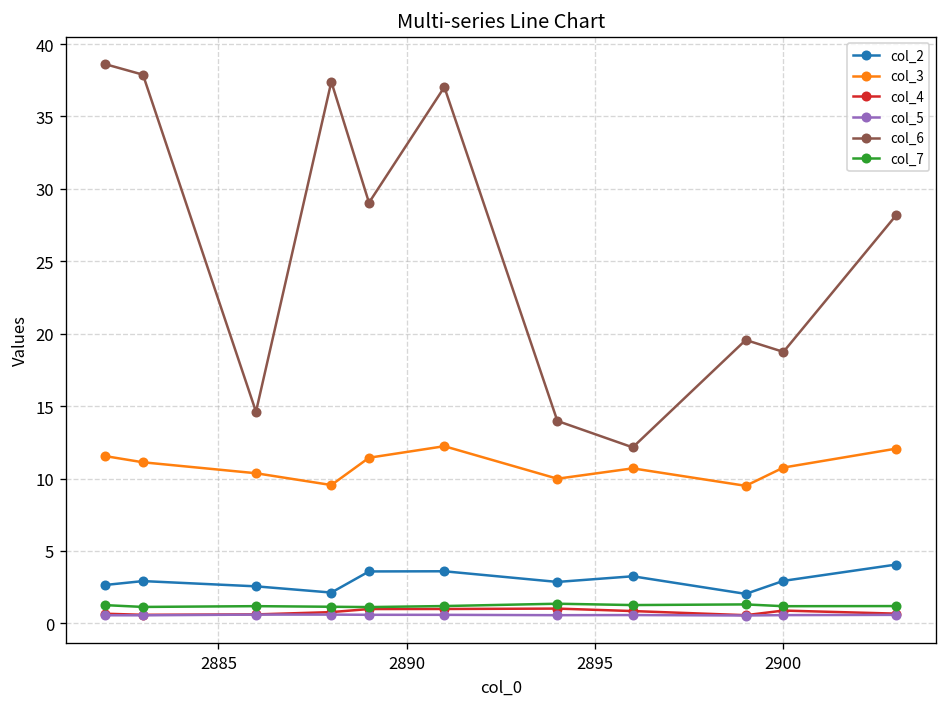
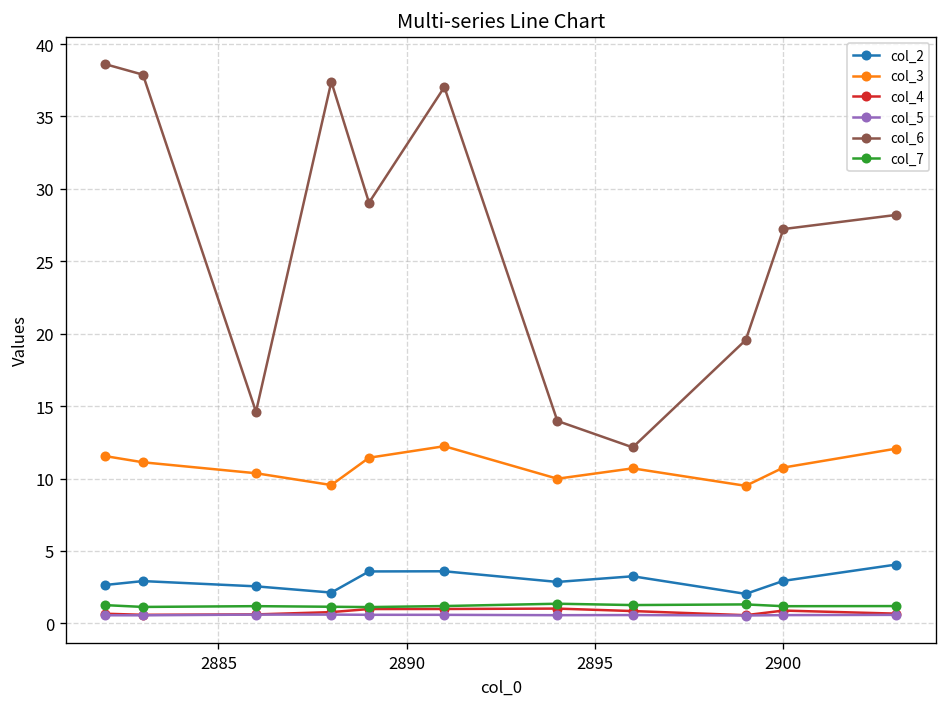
col_6, 2900: 18.7 -> 27.2
